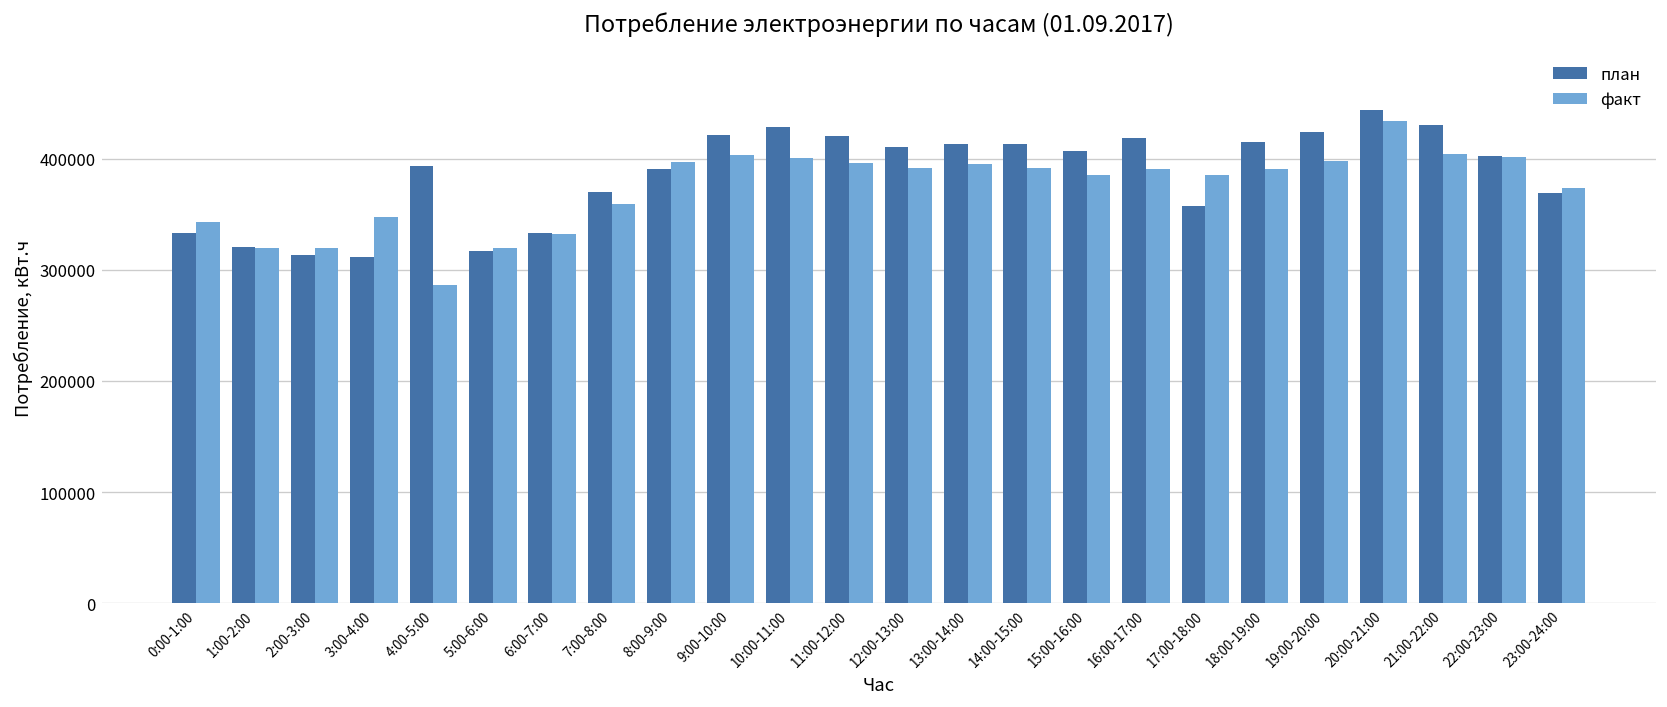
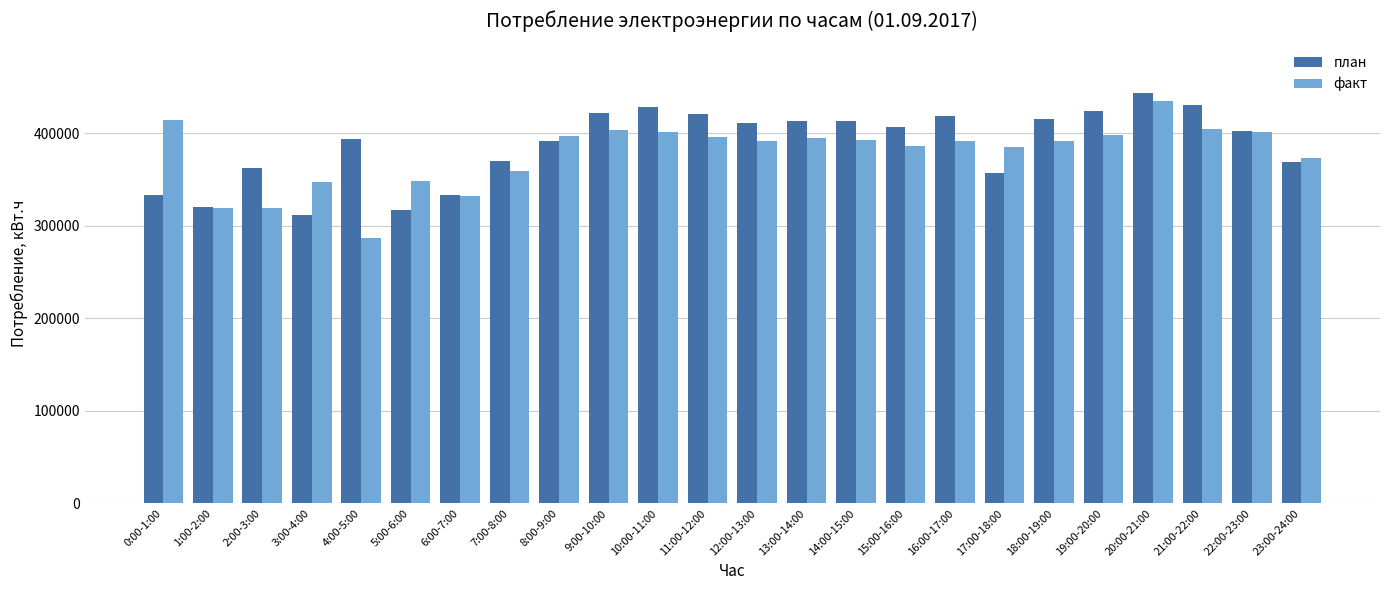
факт, 0:00-1:00: 340000 -> 410000
план, 2:00-3:00: 310000 -> 360000
факт, 5:00-6:00: 320000 -> 350000
